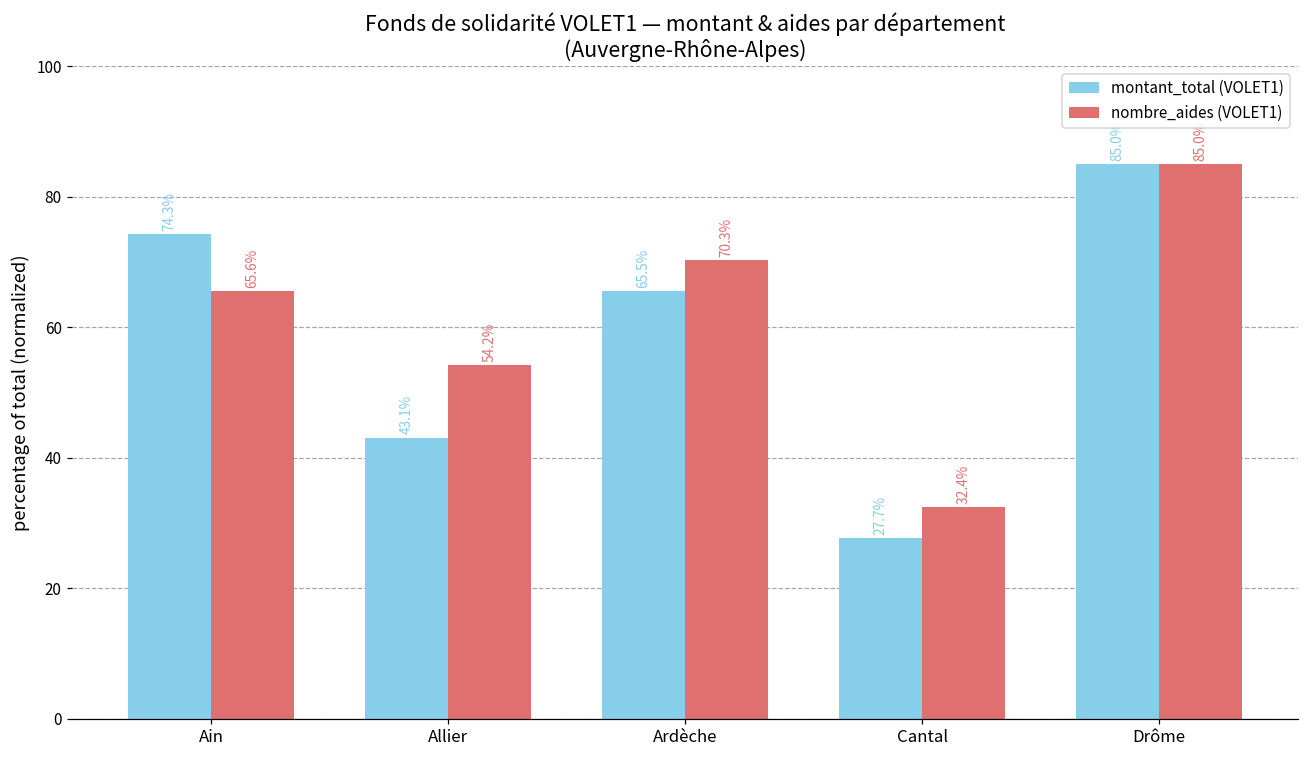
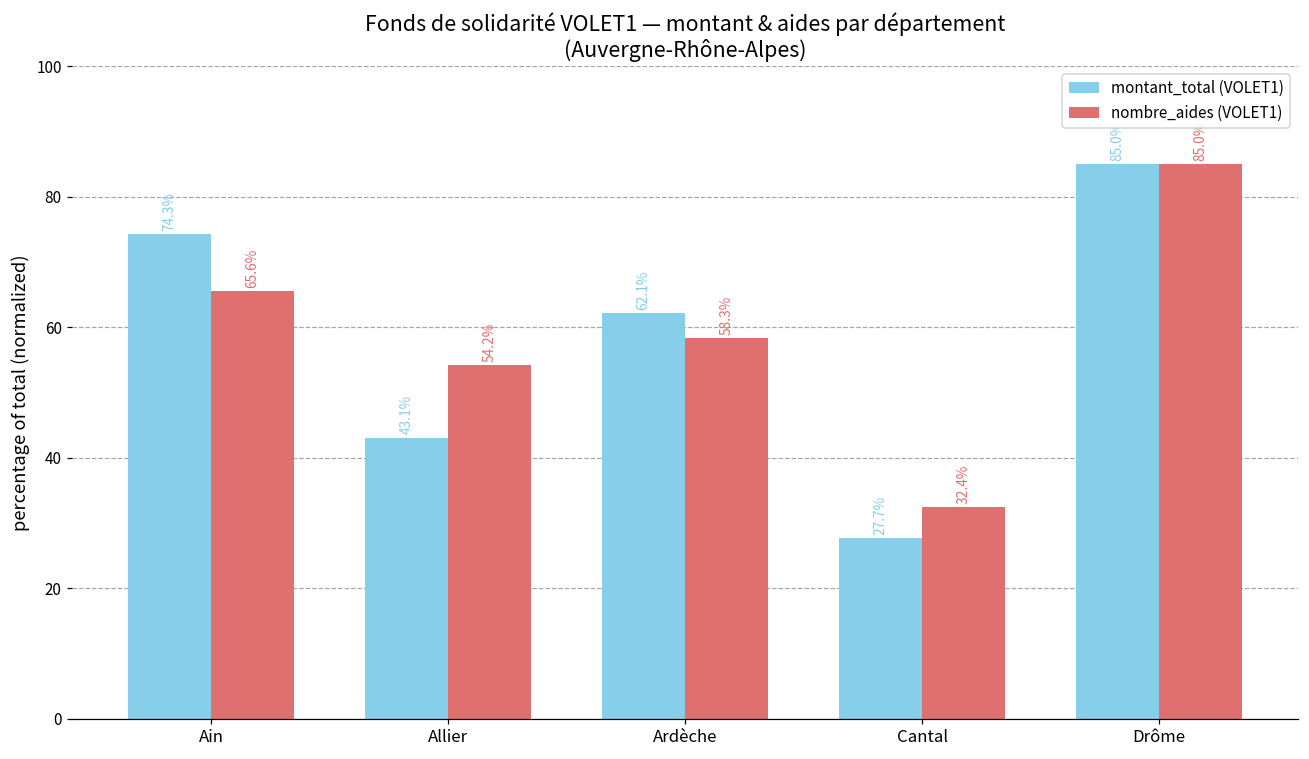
montant_total (VOLET1), Ardèche: 65.5% -> 62.1%
nombre_aides (VOLET1), Ardèche: 70.3% -> 58.3%
